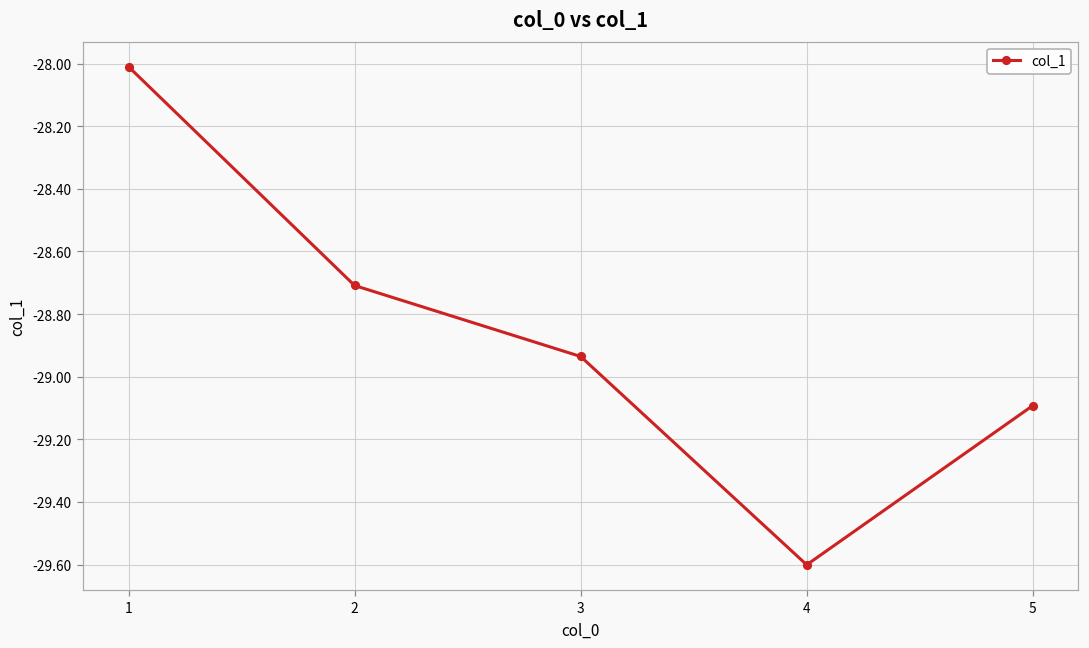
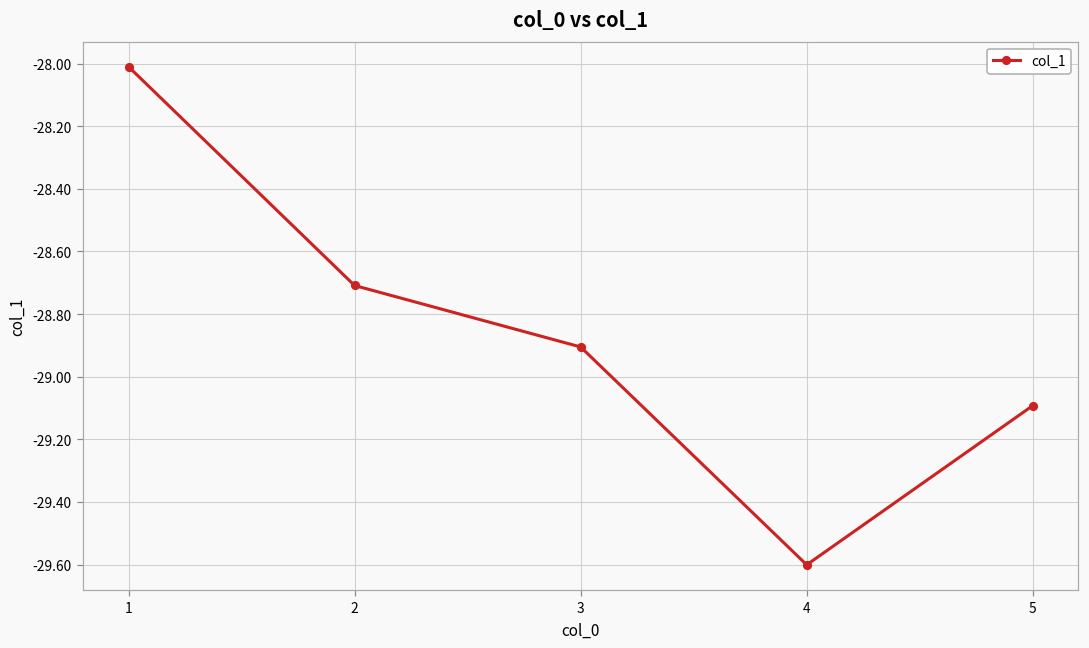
3: -28.94 -> -28.91
